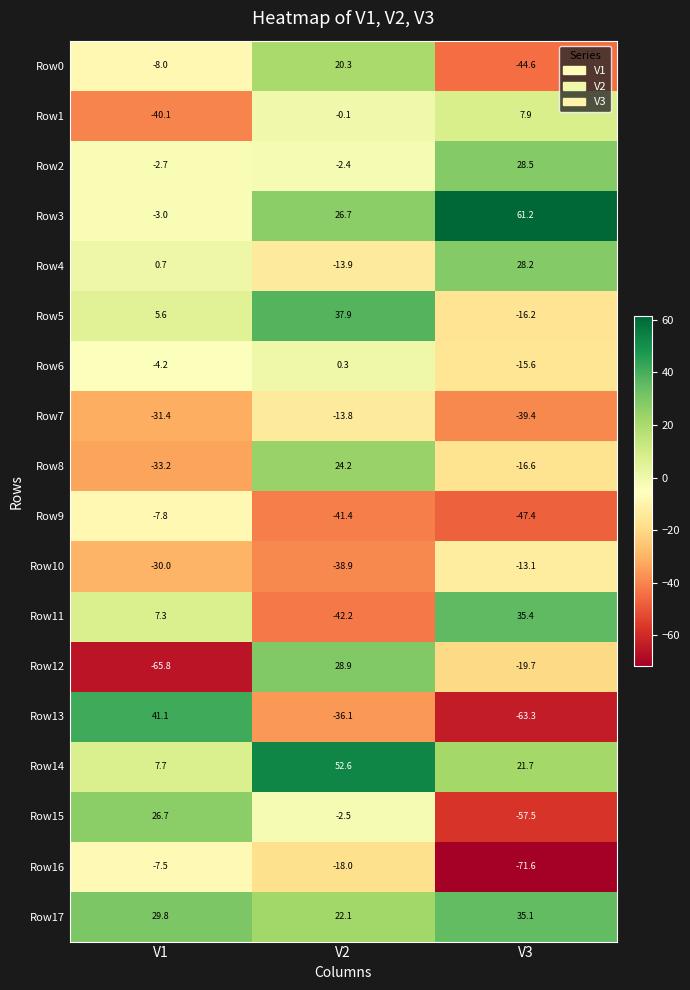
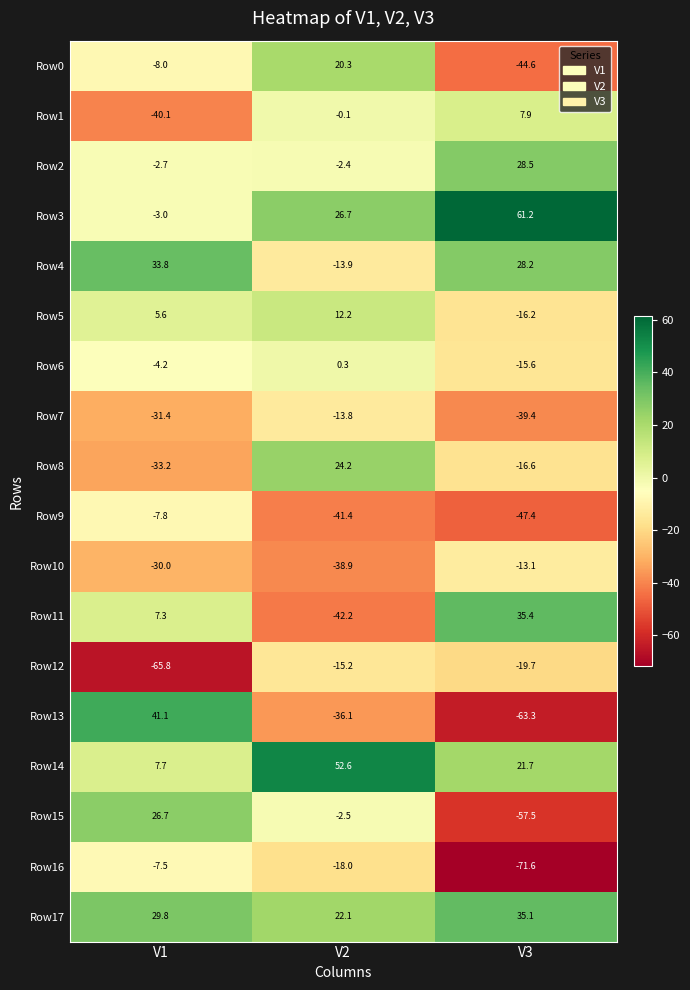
Row4, V1: 0.7 -> 33.8
Row5, V2: 37.9 -> 12.2
Row12, V2: 28.9 -> -15.2
